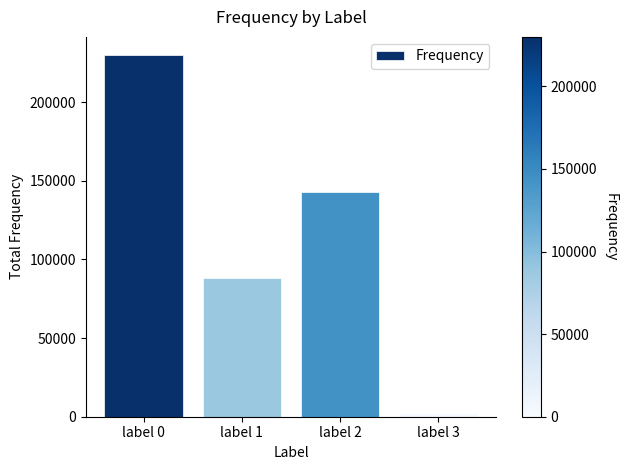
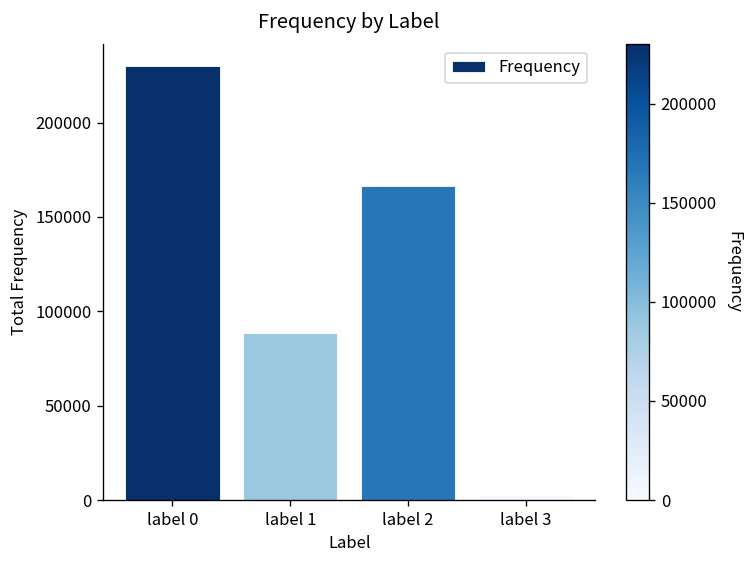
label 2: 143000 -> 167000
